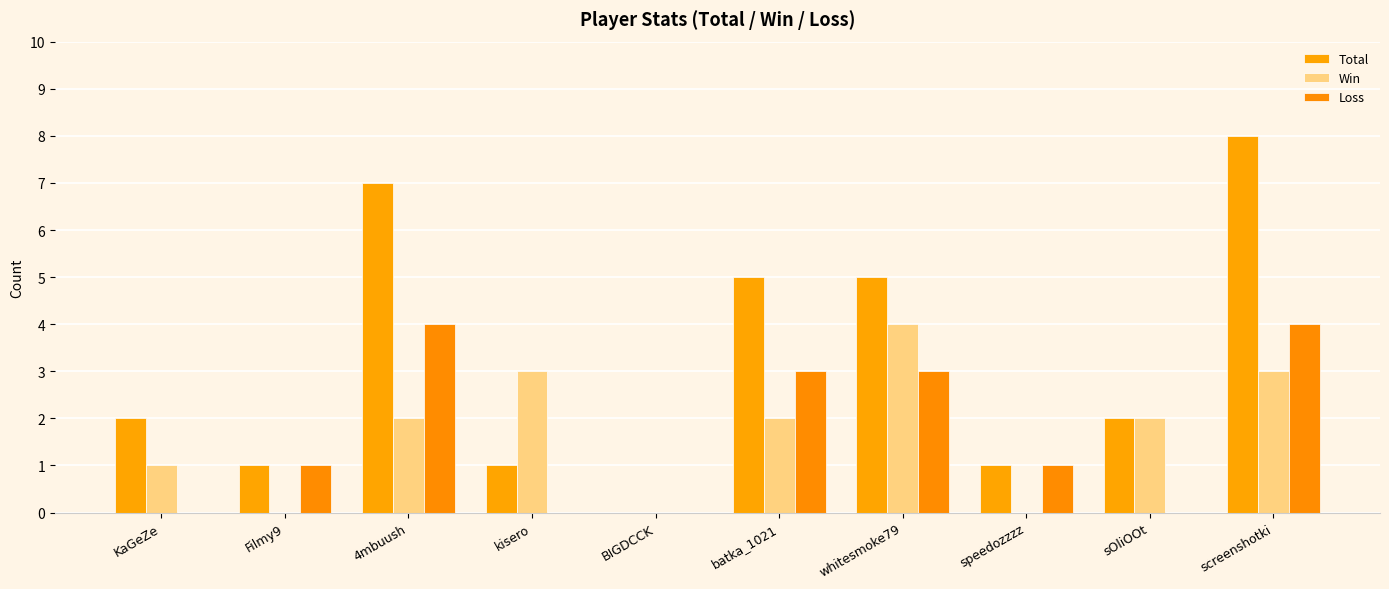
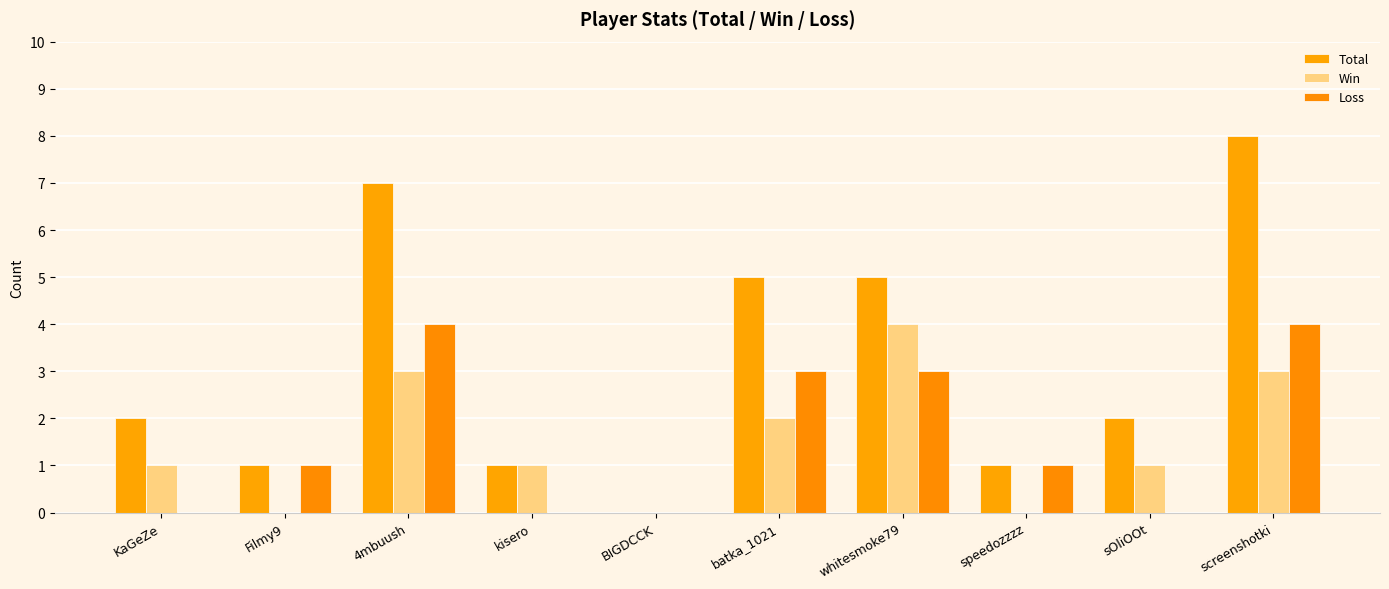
Win, 4mbuush: 2 -> 3
Win, kisero: 3 -> 1
Win, sOliOOt: 2 -> 1
